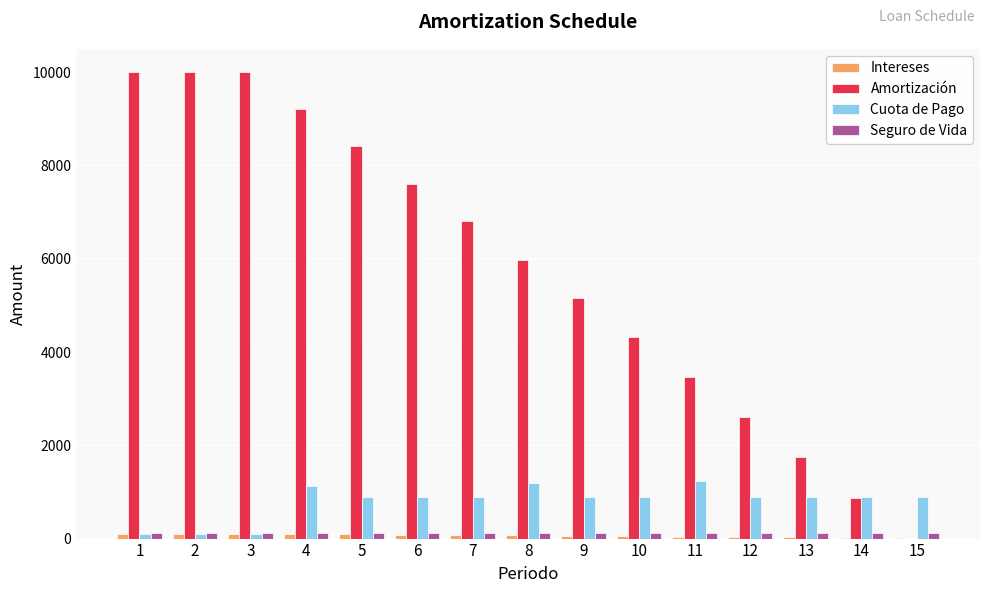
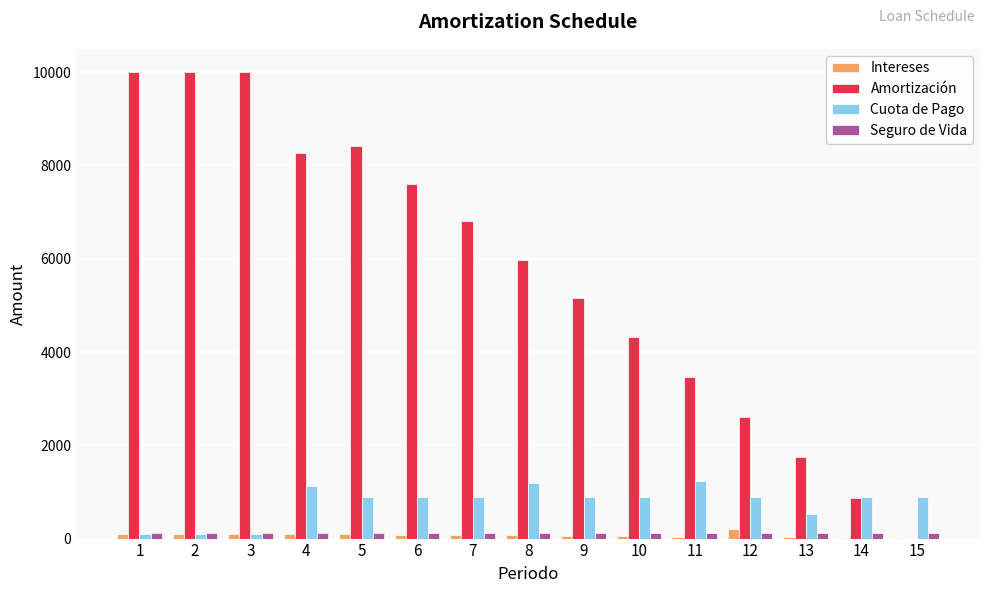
Amortización, 4: 9200 -> 8300
Intereses, 12: 0 -> 200
Cuota de Pago, 13: 900 -> 500
